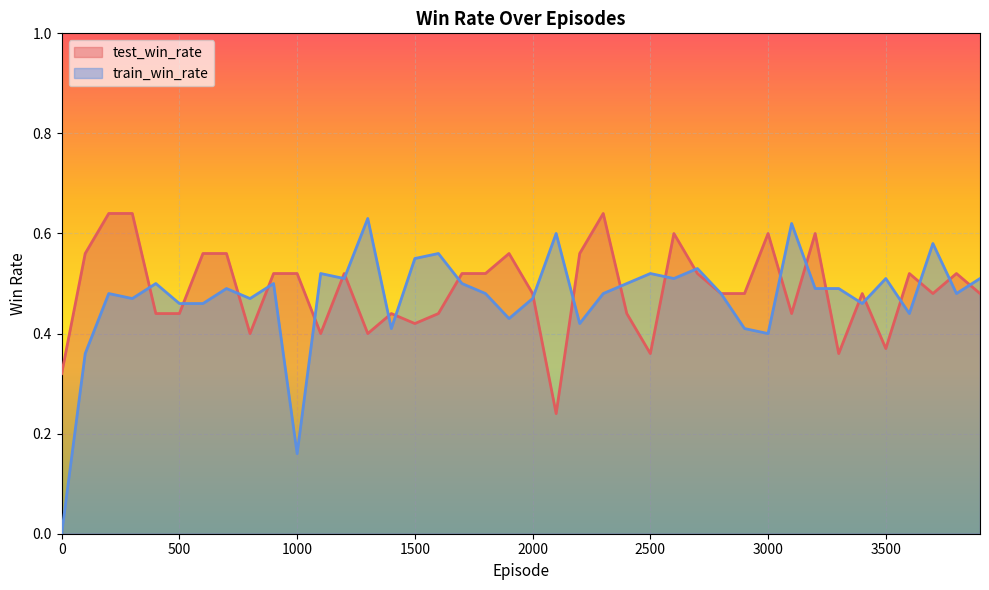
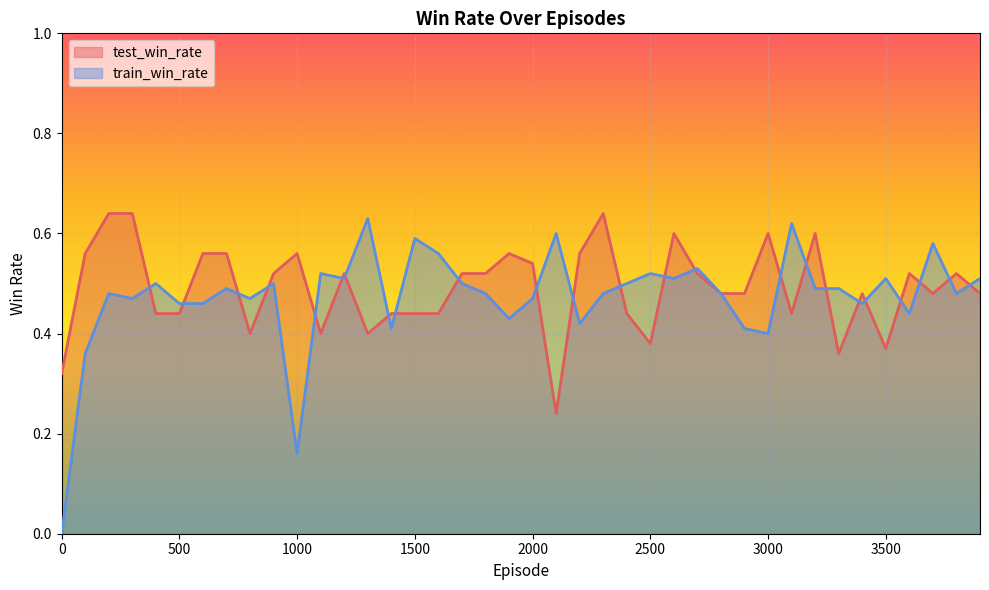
test_win_rate, 1000: 0.52 -> 0.56
test_win_rate, 1500: 0.42 -> 0.44
train_win_rate, 1500: 0.55 -> 0.59
test_win_rate, 2000: 0.48 -> 0.54
test_win_rate, 2500: 0.36 -> 0.38
